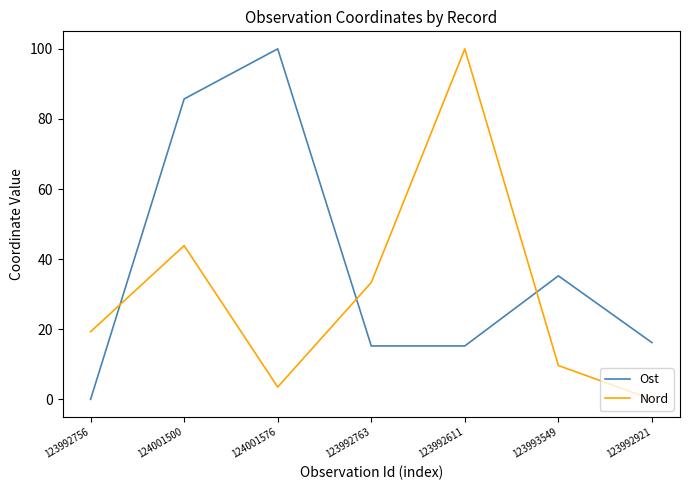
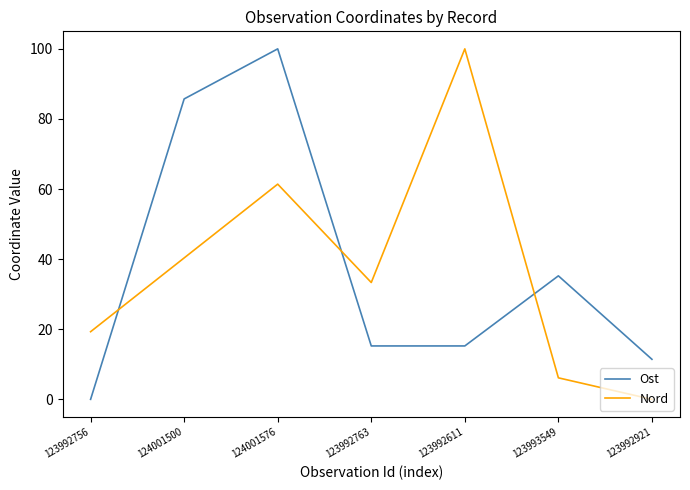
Nord, 124001500: 44 -> 40
Nord, 124001576: 4 -> 61
Nord, 123993549: 10 -> 6
Ost, 123992921: 16 -> 11
